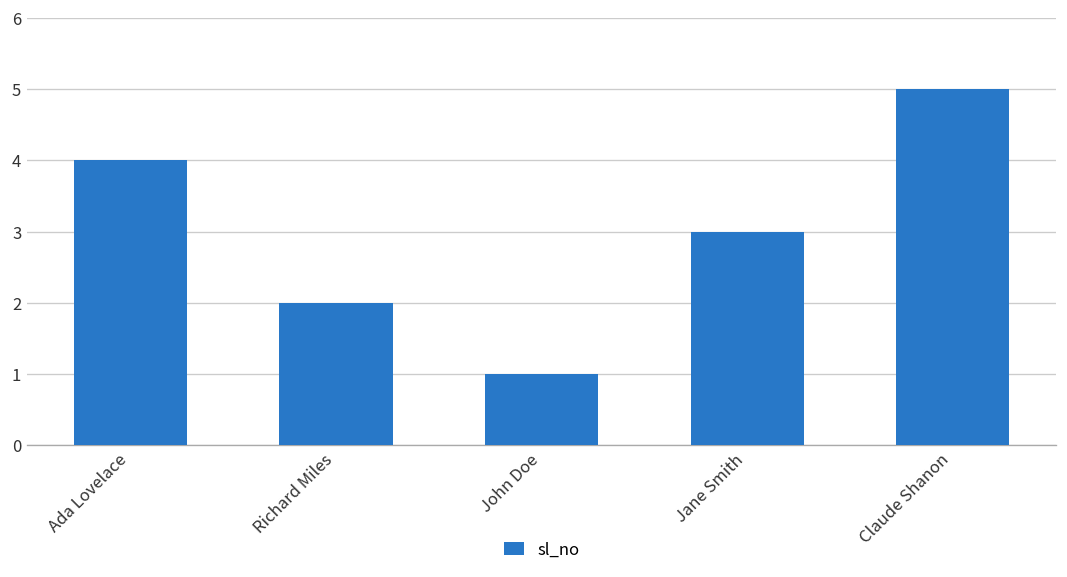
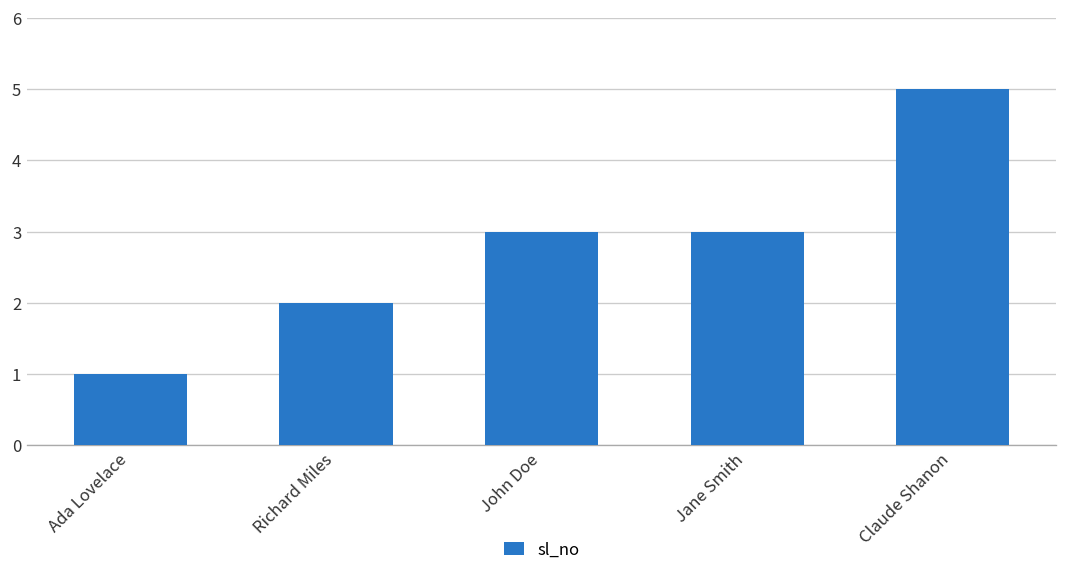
Ada Lovelace: 4 -> 1
John Doe: 1 -> 3
